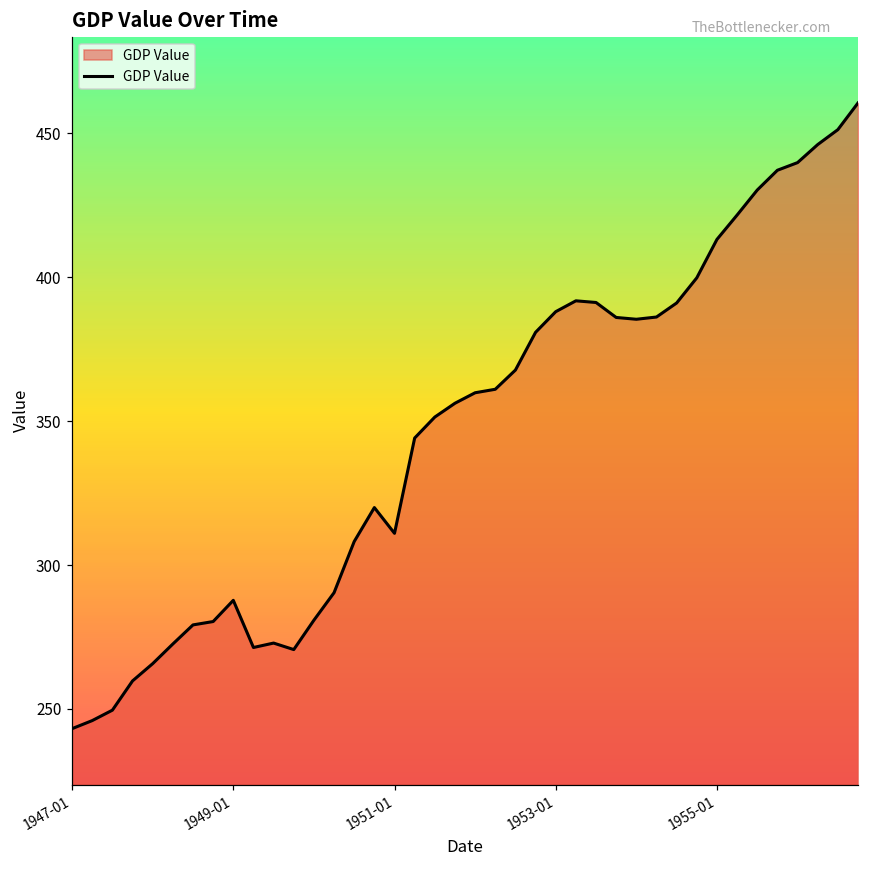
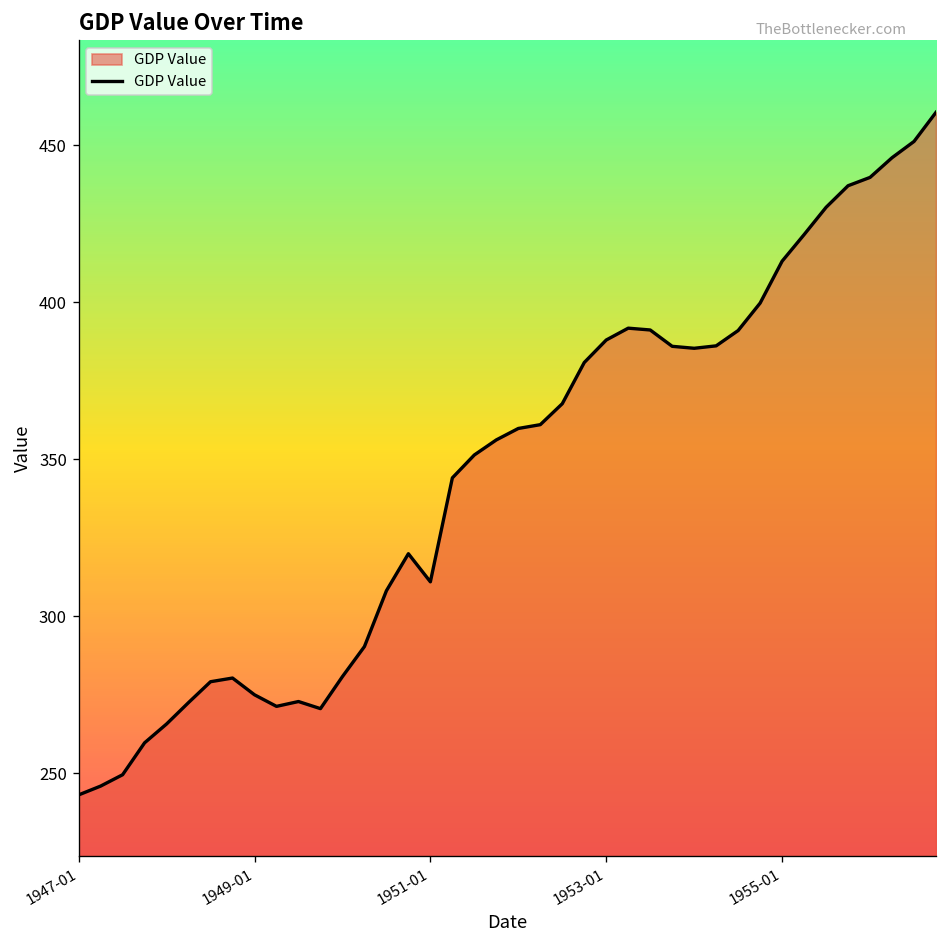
1949-01: 288 -> 275
